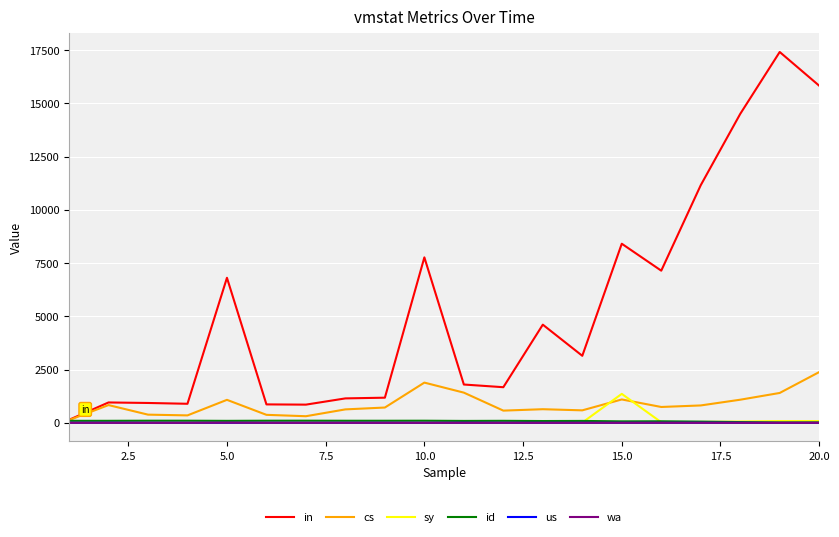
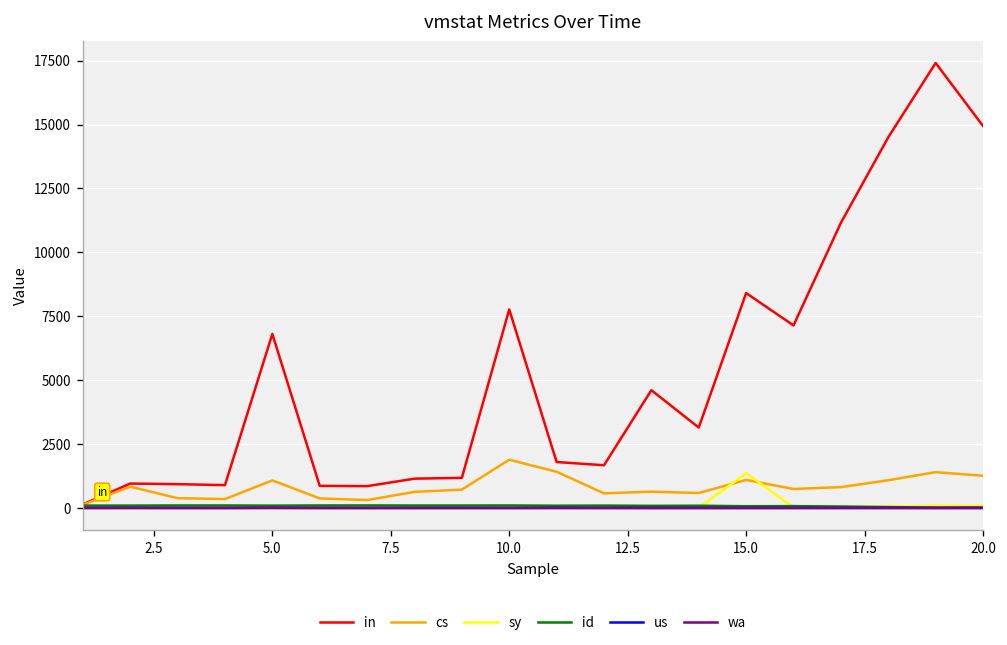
in, 20.0: 15800 -> 14900
cs, 20.0: 2400 -> 1300
